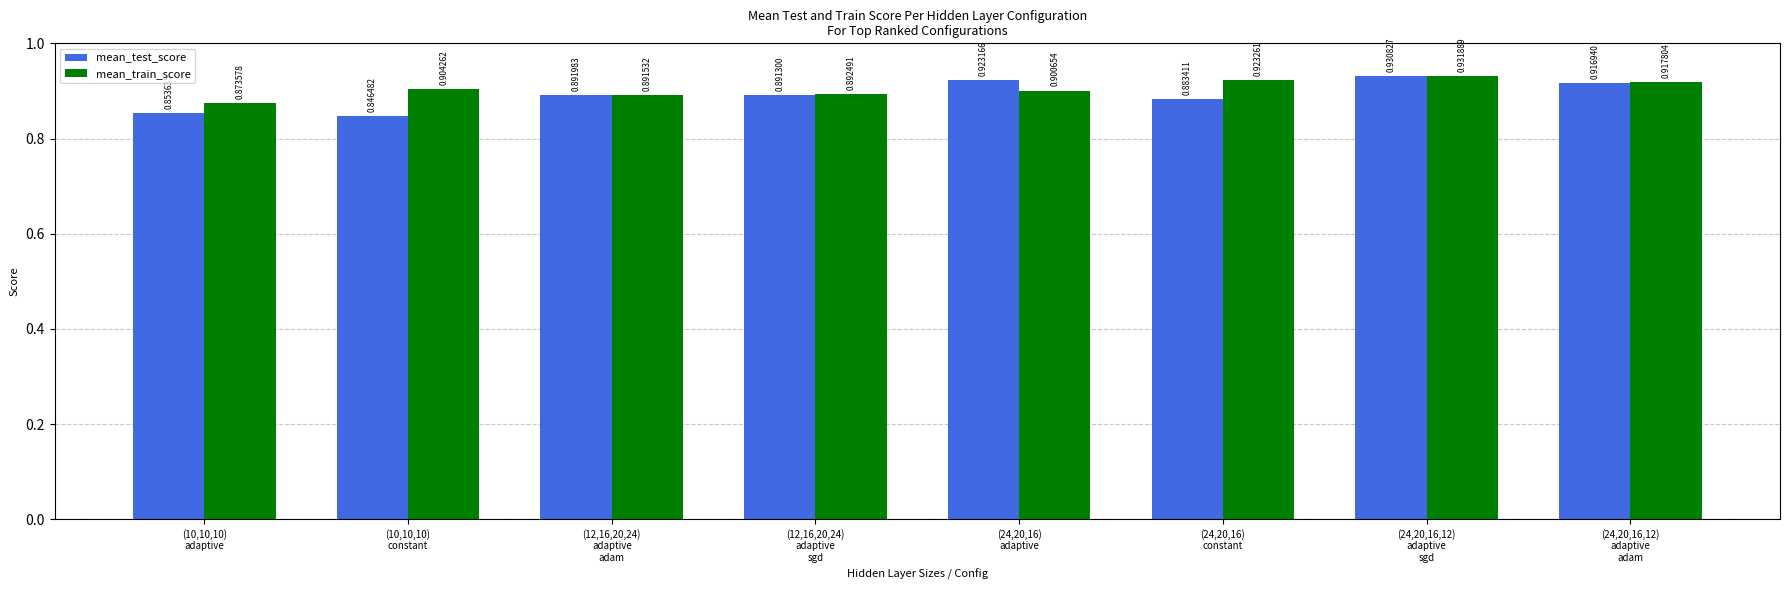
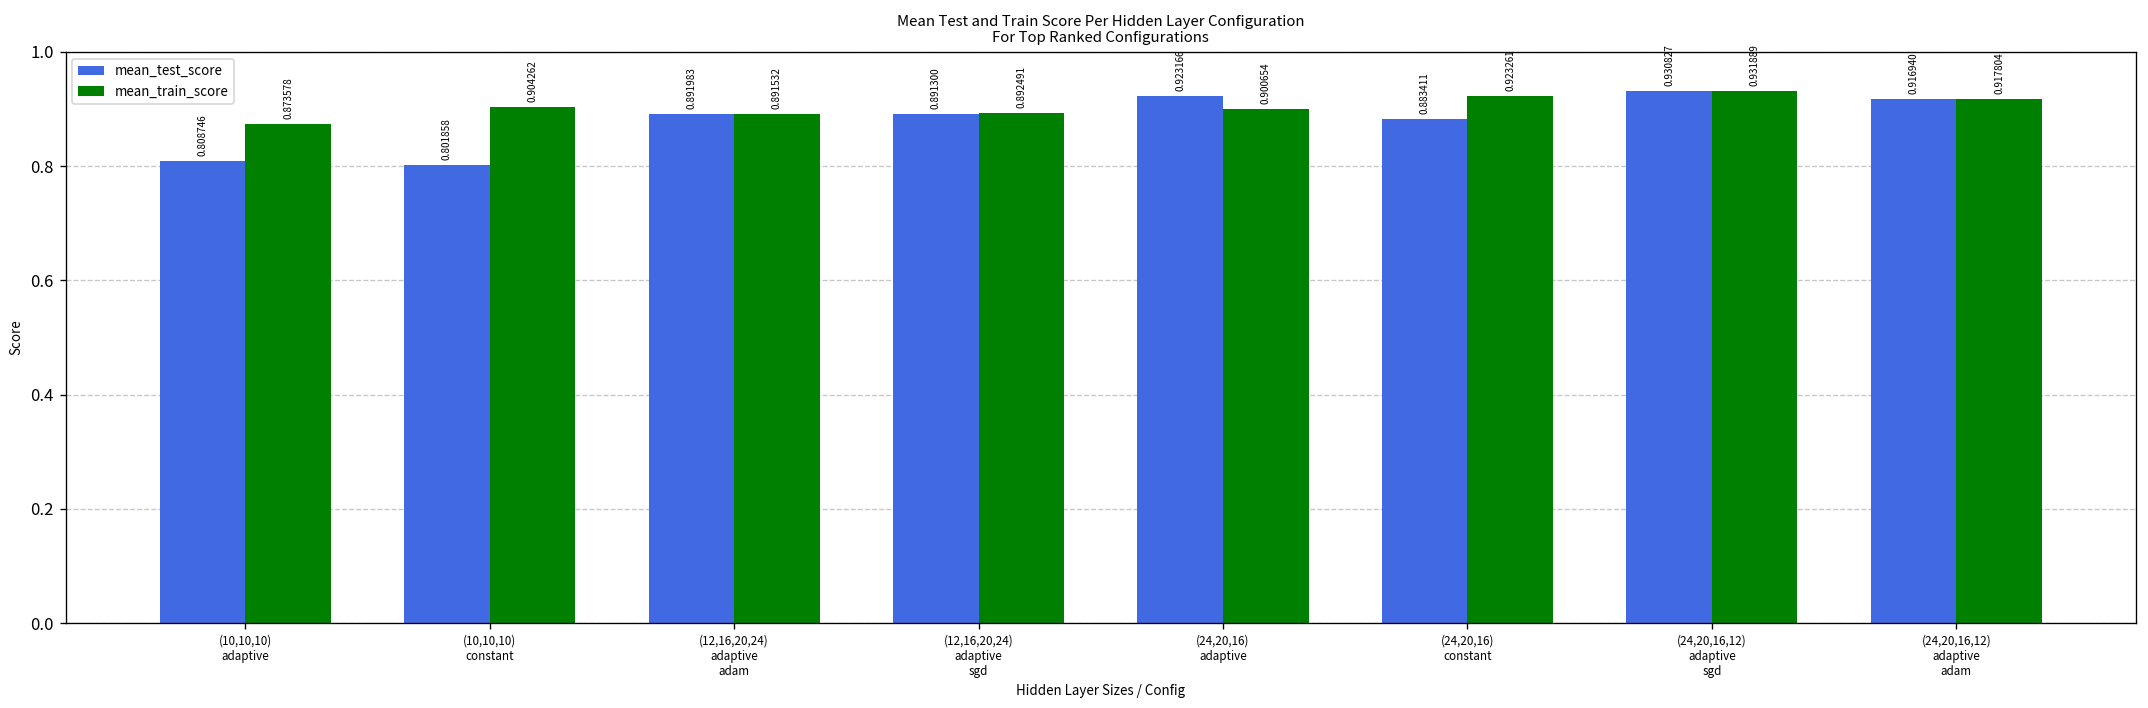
mean_test_score, (10,10,10) adaptive: 0.85 -> 0.81
mean_test_score, (10,10,10) constant: 0.846482 -> 0.801858
